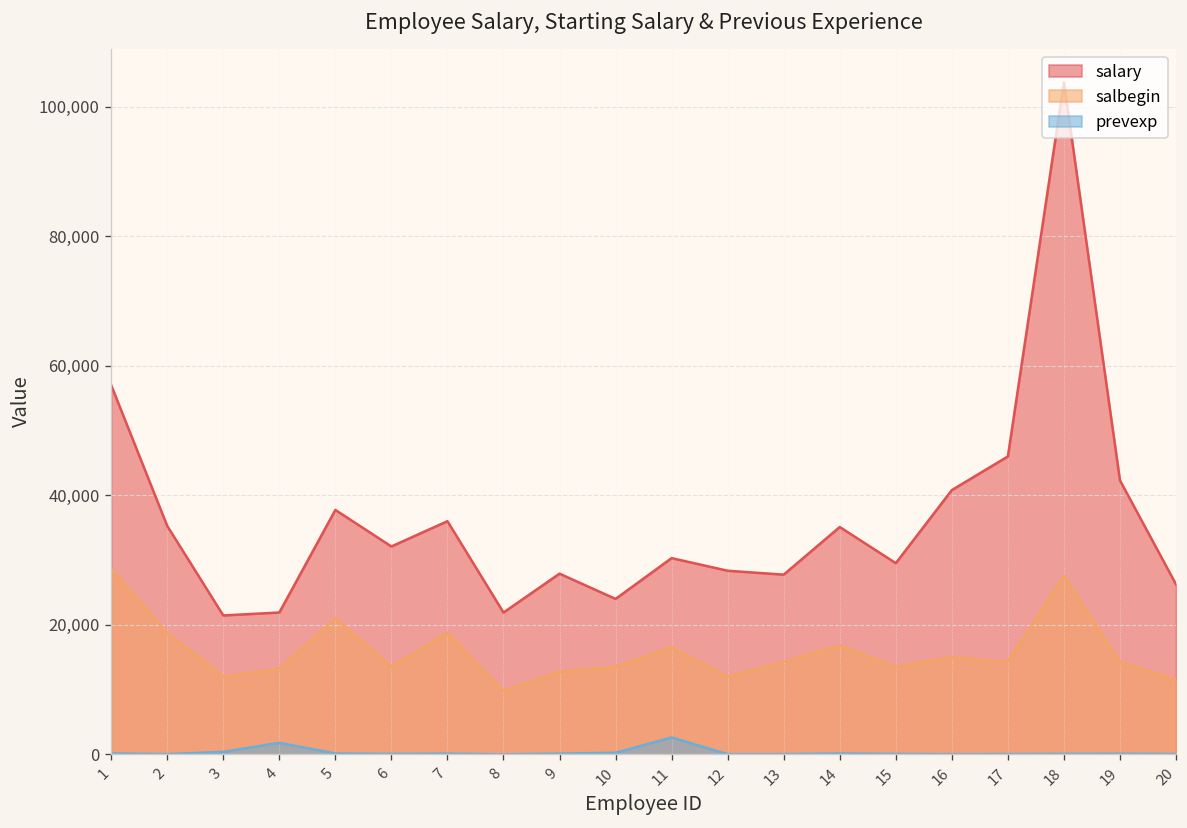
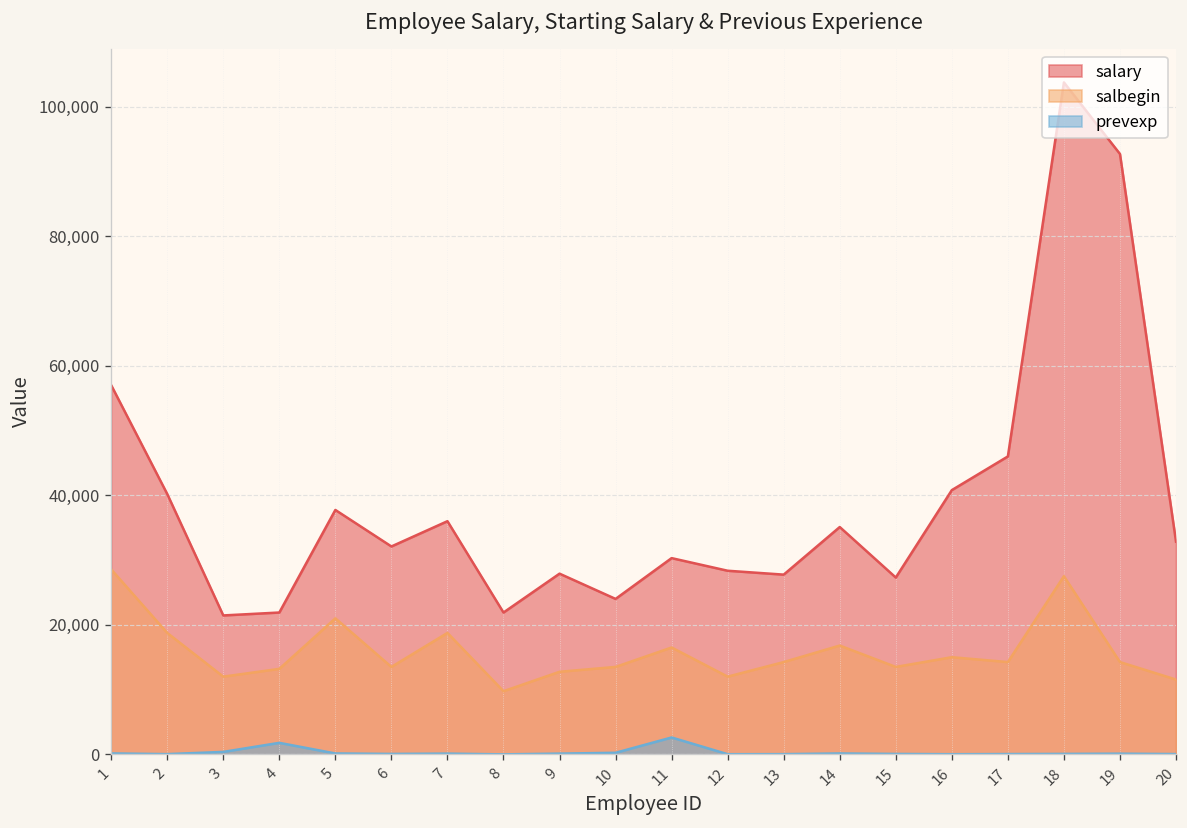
salary, 2: 35,000 -> 40,000
salary, 15: 30,000 -> 27,000
salary, 19: 42,000 -> 93,000
salary, 20: 26,000 -> 33,000
